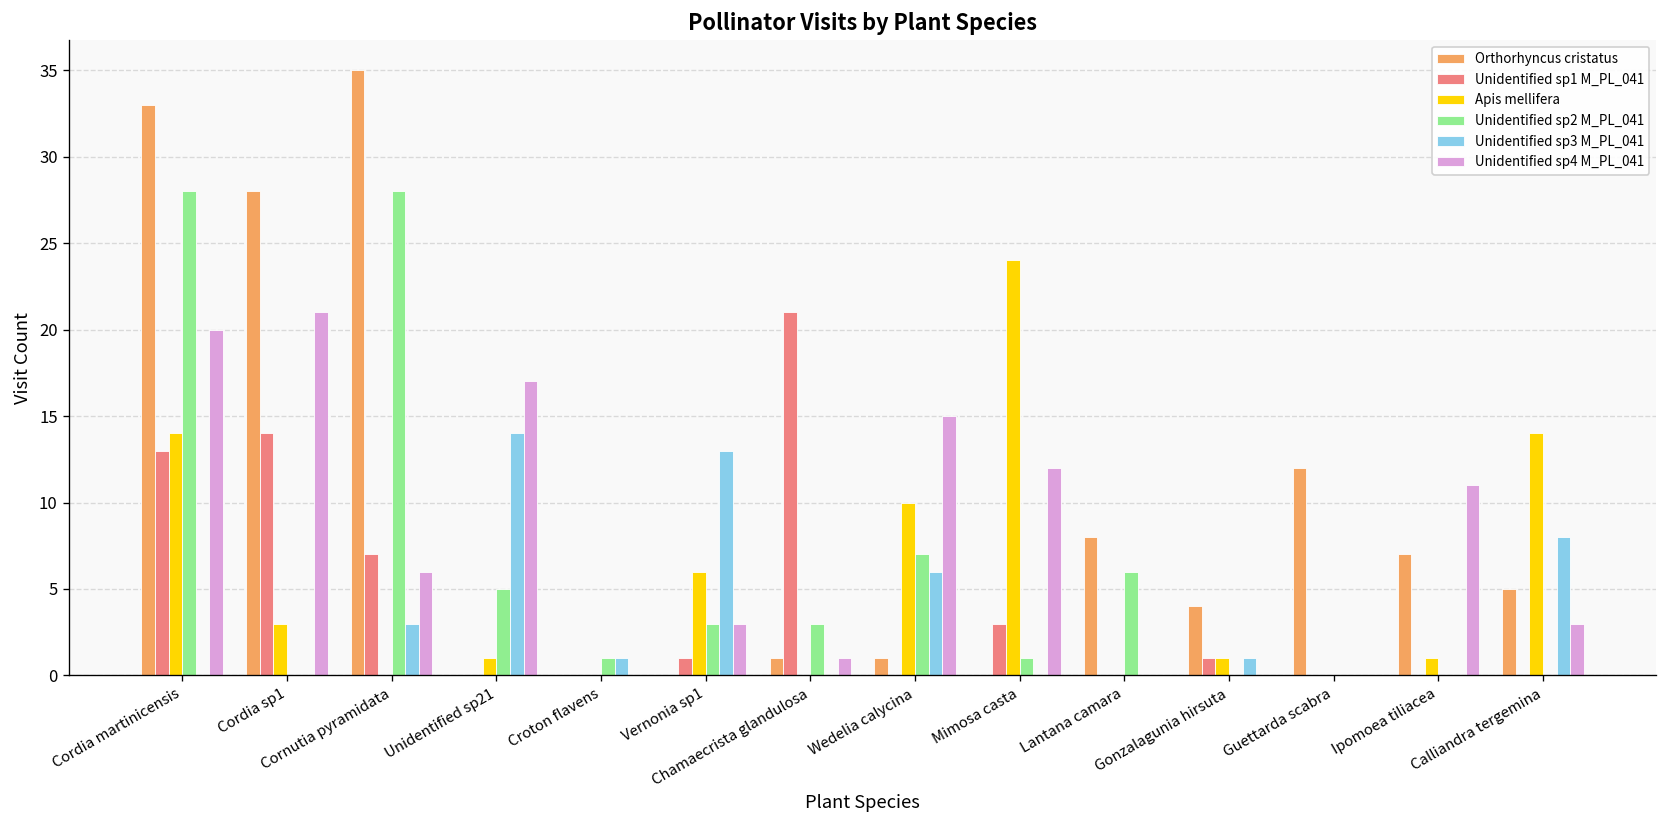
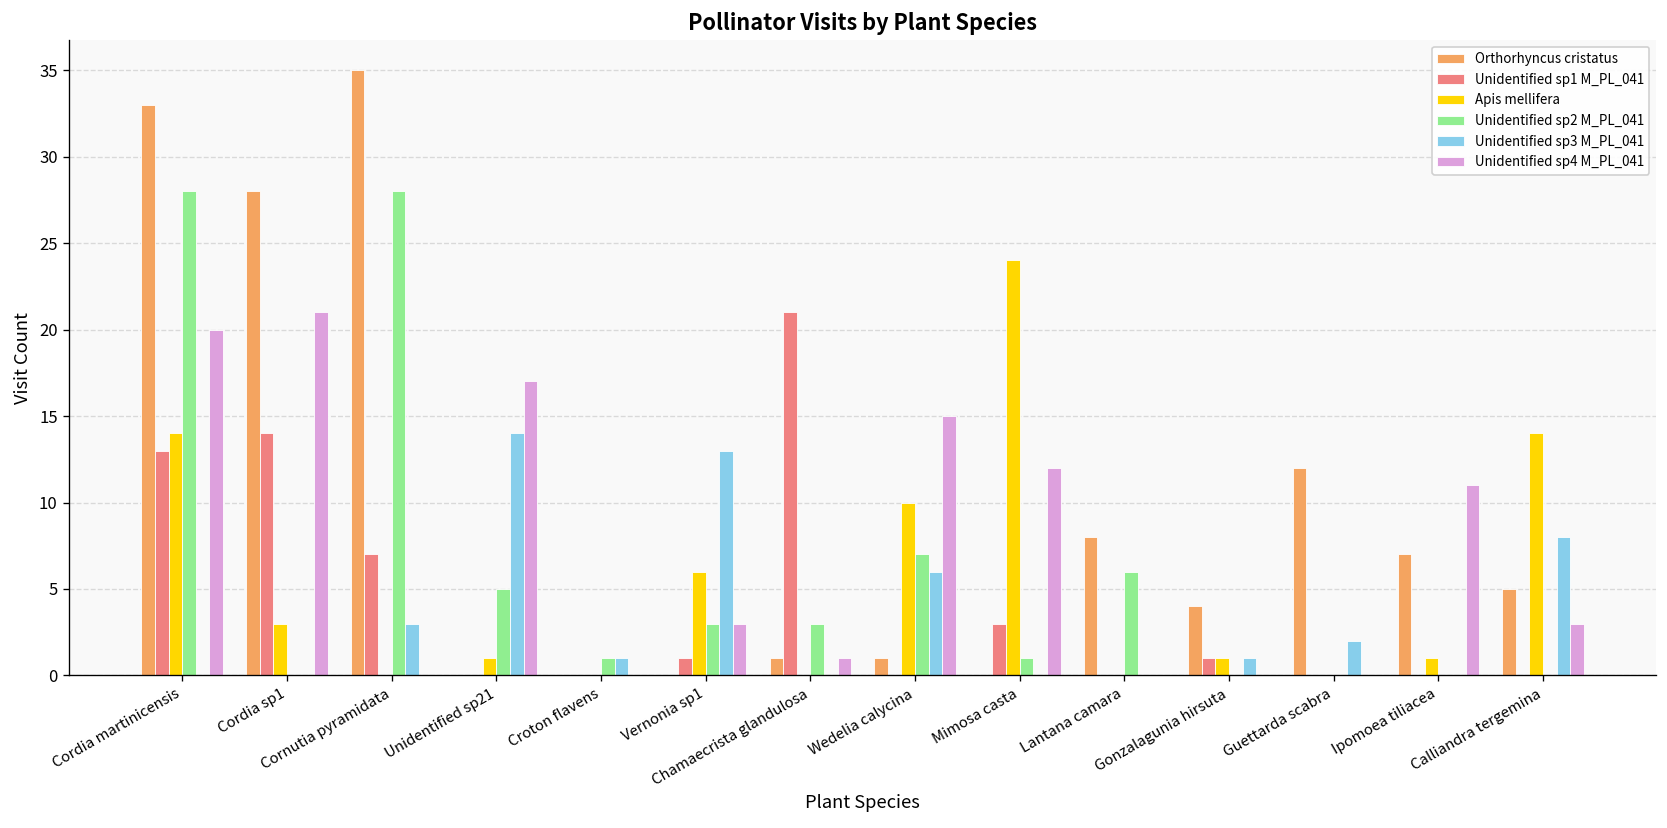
Unidentified sp4 M_PL_041, Cornutia pyramidata: 6 -> 0
Unidentified sp3 M_PL_041, Guettarda scabra: 0 -> 2
